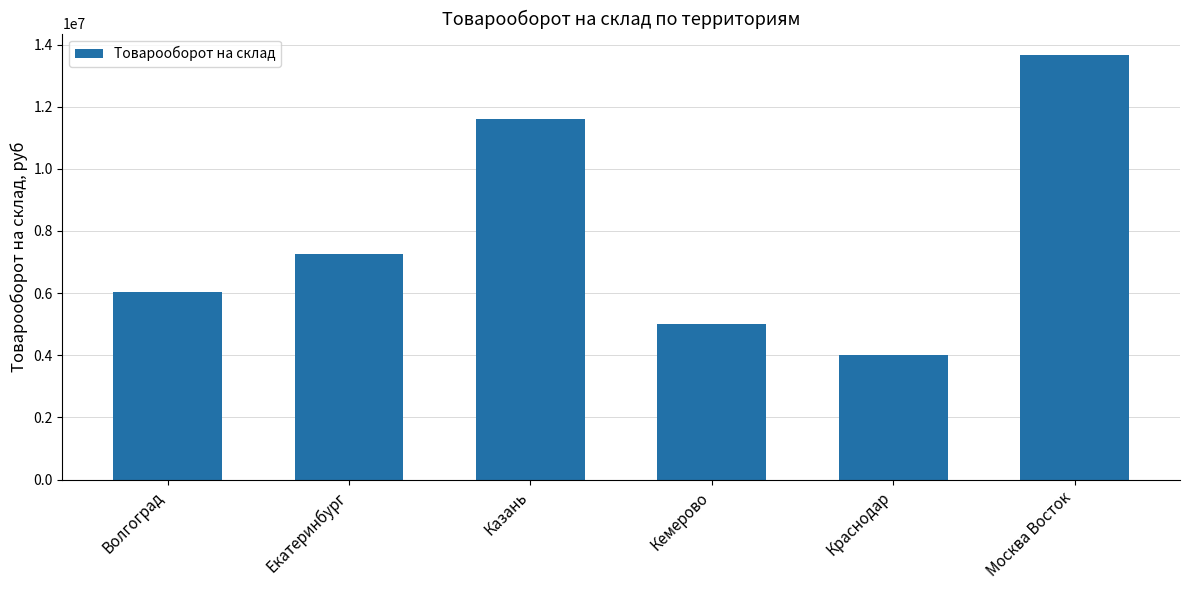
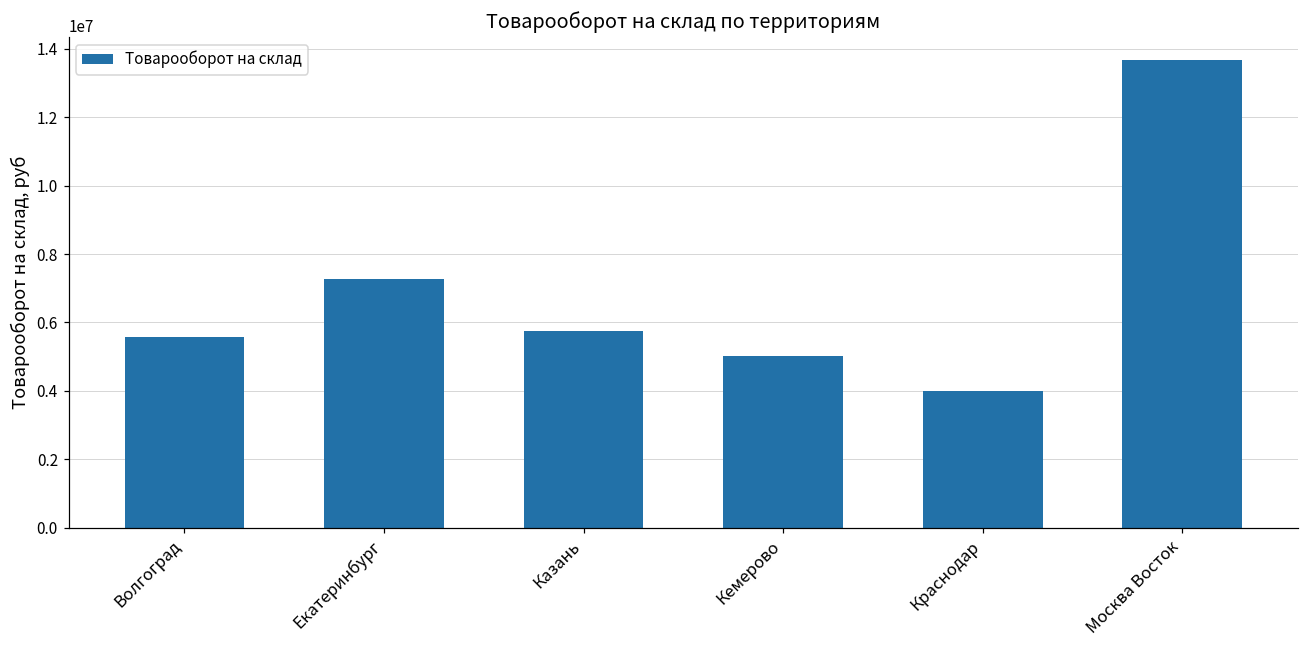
Волгоград: 6000000 -> 5600000
Казань: 11600000 -> 5800000
